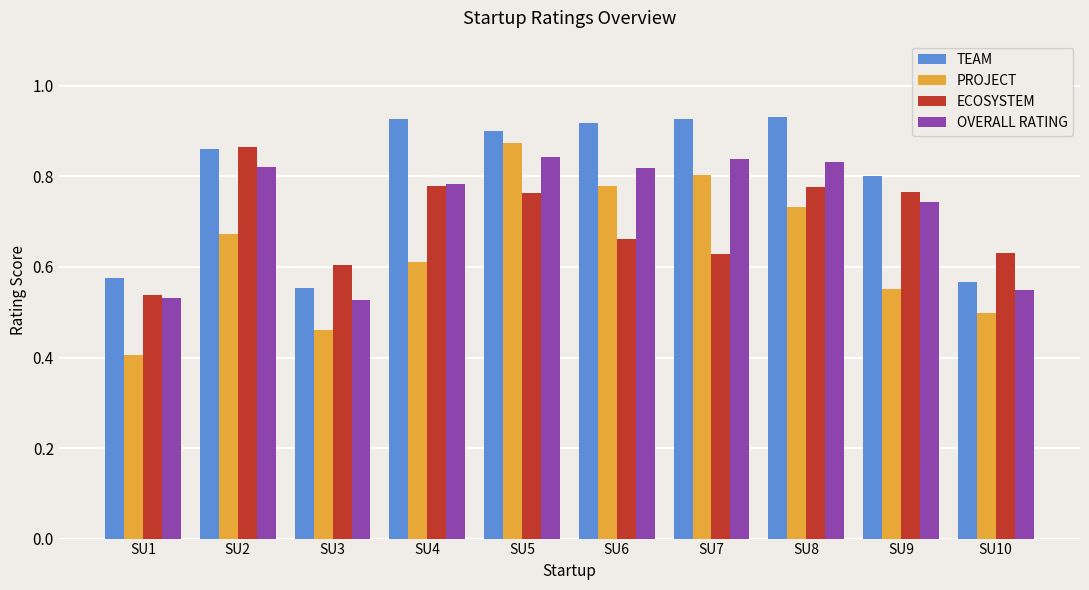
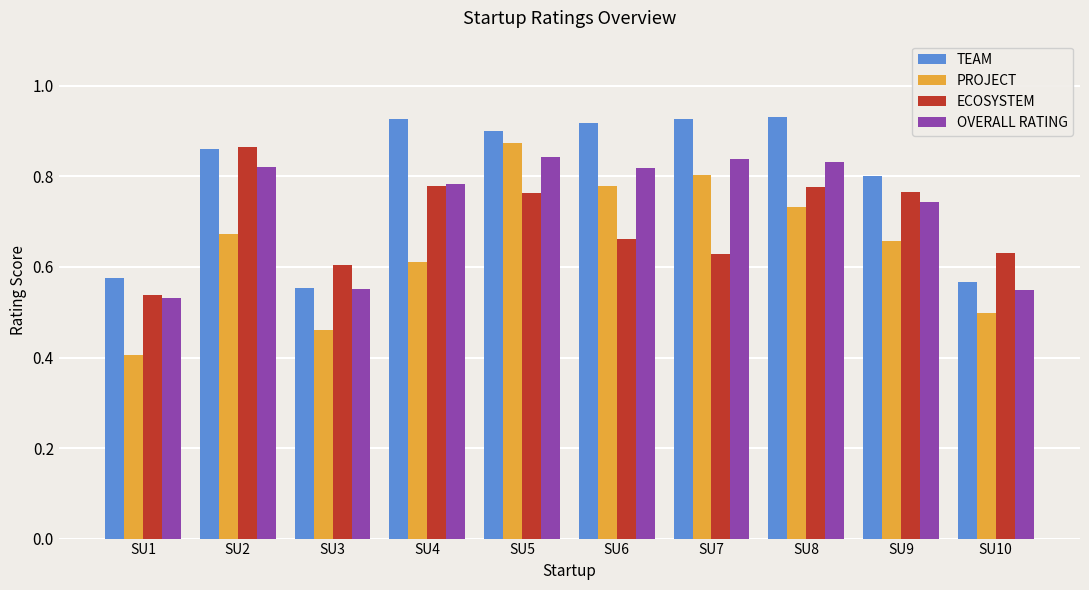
OVERALL RATING, SU3: 0.53 -> 0.55
PROJECT, SU9: 0.55 -> 0.66
